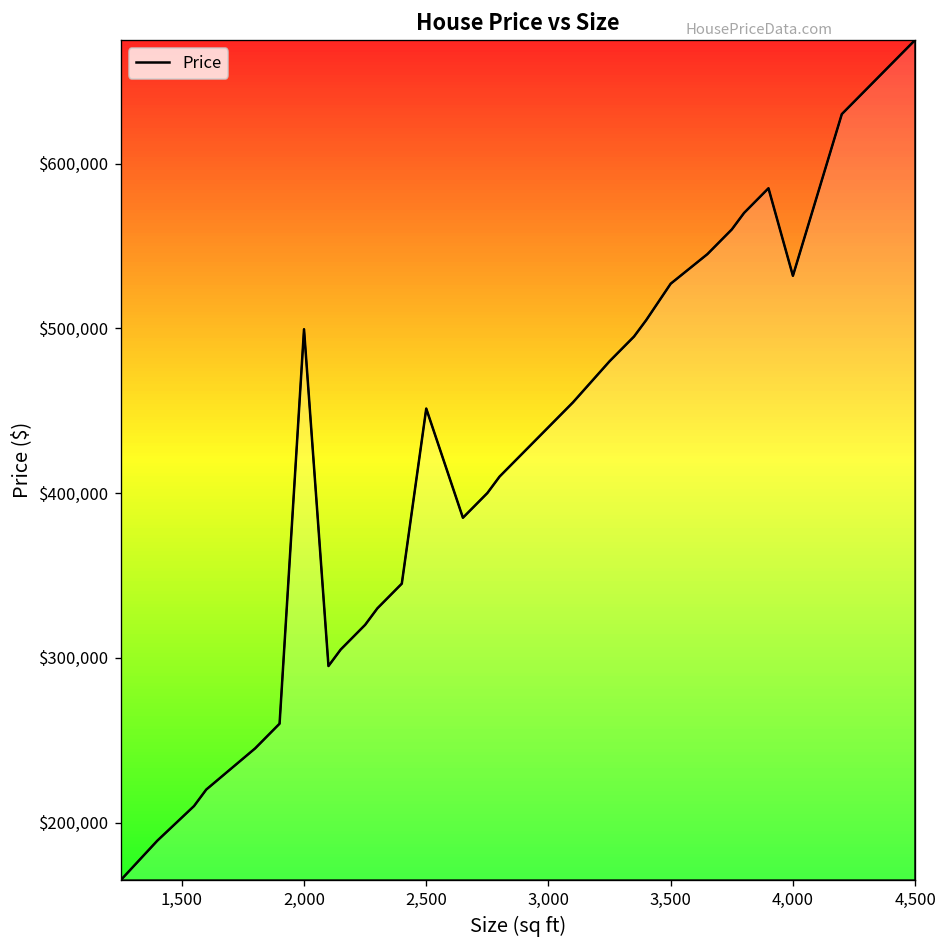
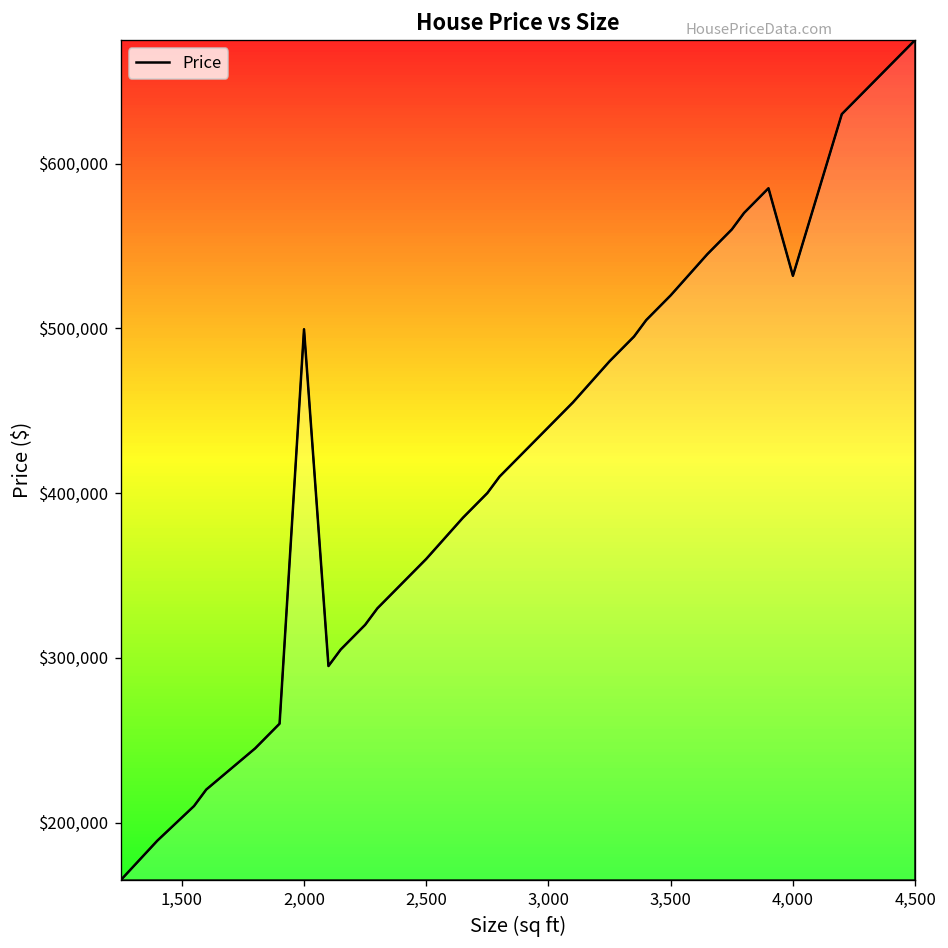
2,500: $451,000 -> $360,000
3,500: $527,000 -> $520,000
